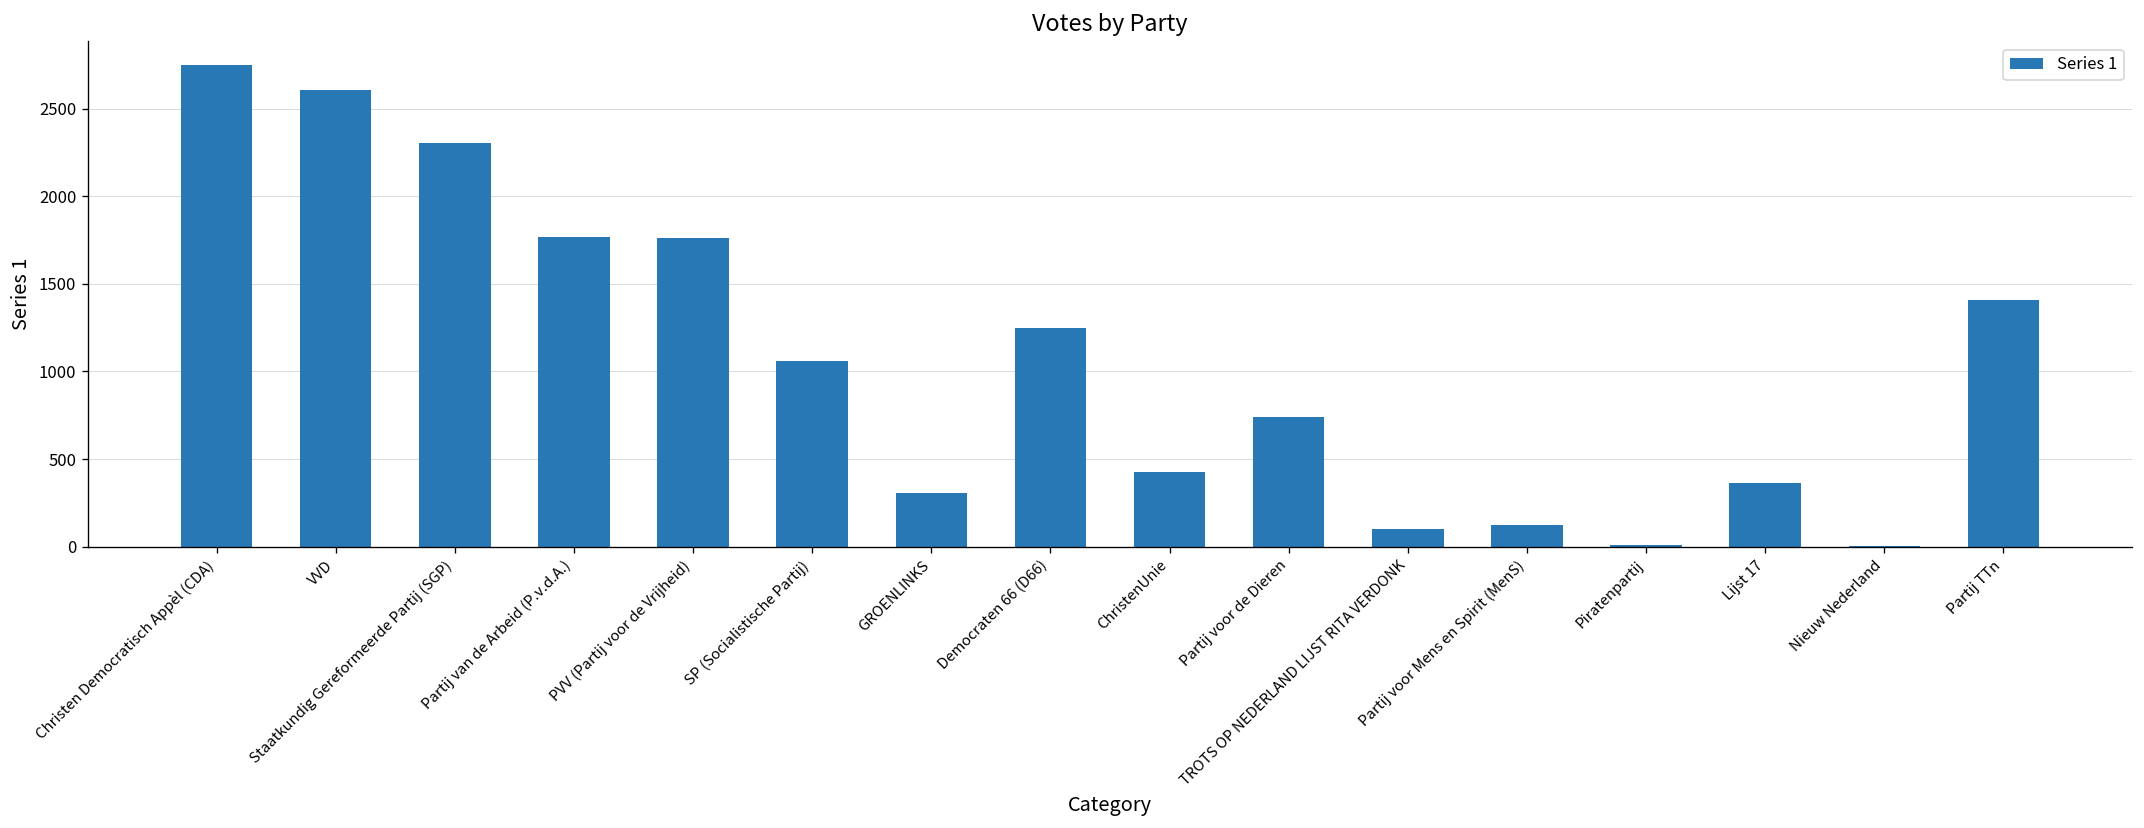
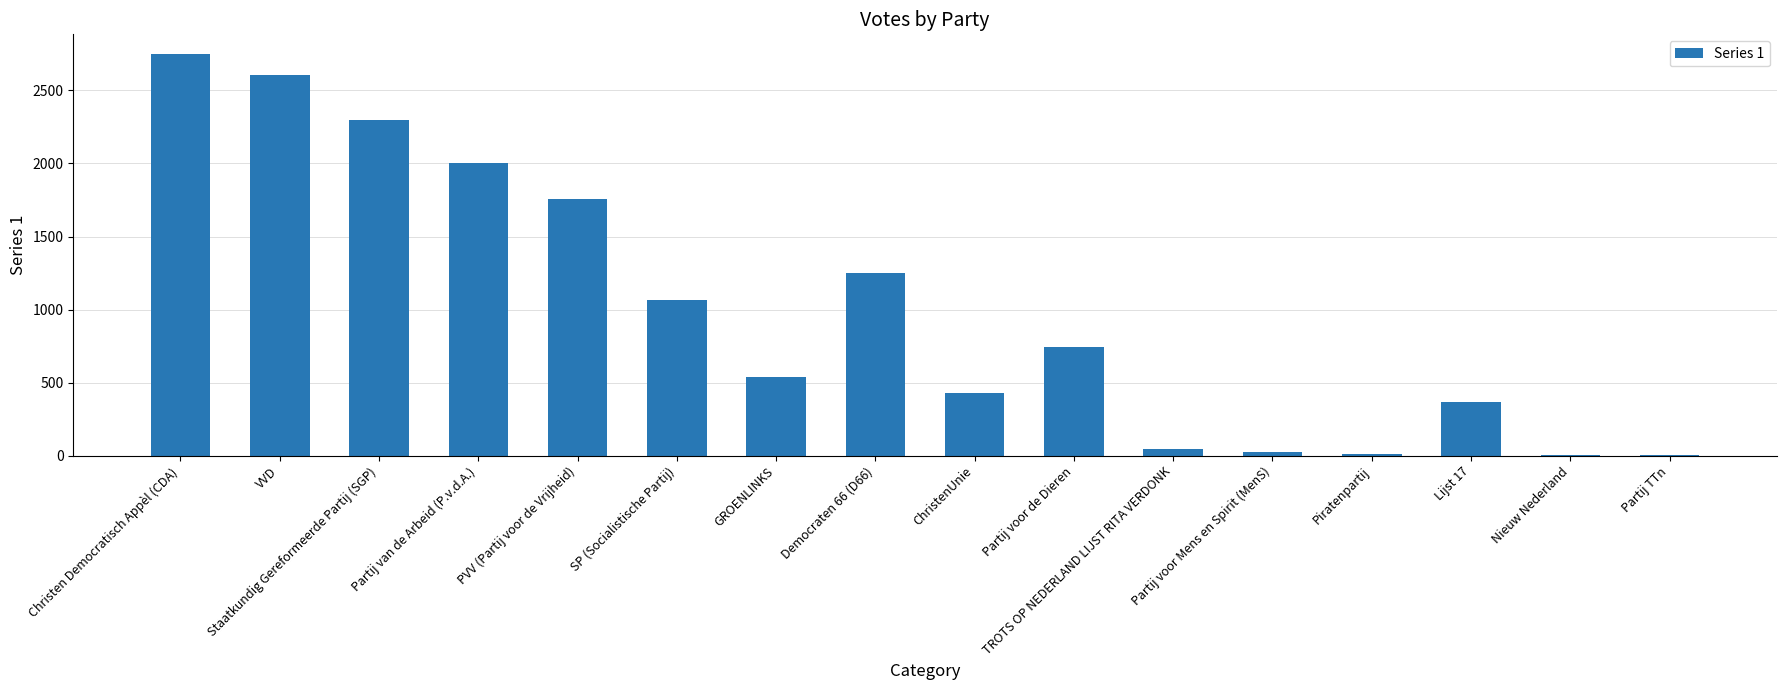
Partij van de Arbeid (P.v.d.A.): 1770 -> 2000
GROENLINKS: 310 -> 540
TROTS OP NEDERLAND LIJST RITA VERDONK: 100 -> 50
Partij voor Mens en Spirit (MenS): 120 -> 30
Partij TTn: 1410 -> 0
